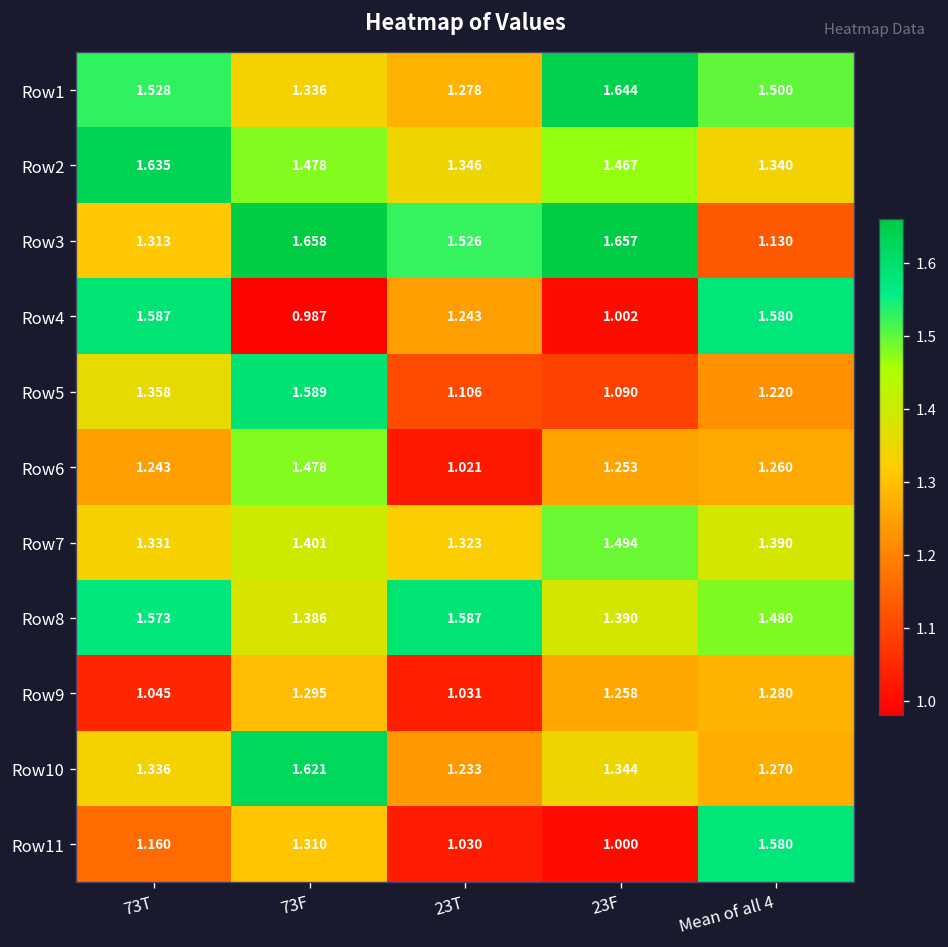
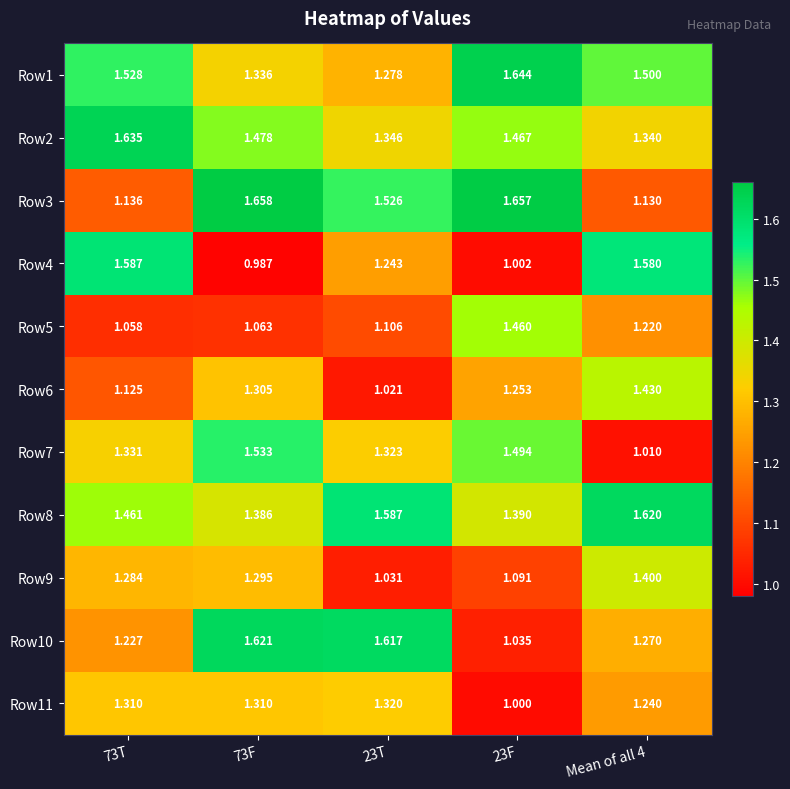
Row3, 73T: 1.313 -> 1.136
Row5, 73T: 1.358 -> 1.058
Row5, 73F: 1.589 -> 1.063
Row5, 23F: 1.090 -> 1.460
Row6, 73T: 1.243 -> 1.125
Row6, 73F: 1.478 -> 1.305
Row6, Mean of all 4: 1.260 -> 1.430
Row7, 73F: 1.401 -> 1.533
Row7, Mean of all 4: 1.390 -> 1.010
Row8, 73T: 1.573 -> 1.461
Row8, Mean of all 4: 1.480 -> 1.620
Row9, 73T: 1.045 -> 1.284
Row9, 23F: 1.258 -> 1.091
Row9, Mean of all 4: 1.280 -> 1.400
Row10, 73T: 1.336 -> 1.227
Row10, 23T: 1.233 -> 1.617
Row10, 23F: 1.344 -> 1.035
Row11, 73T: 1.160 -> 1.310
Row11, 23T: 1.030 -> 1.320
Row11, Mean of all 4: 1.580 -> 1.240
